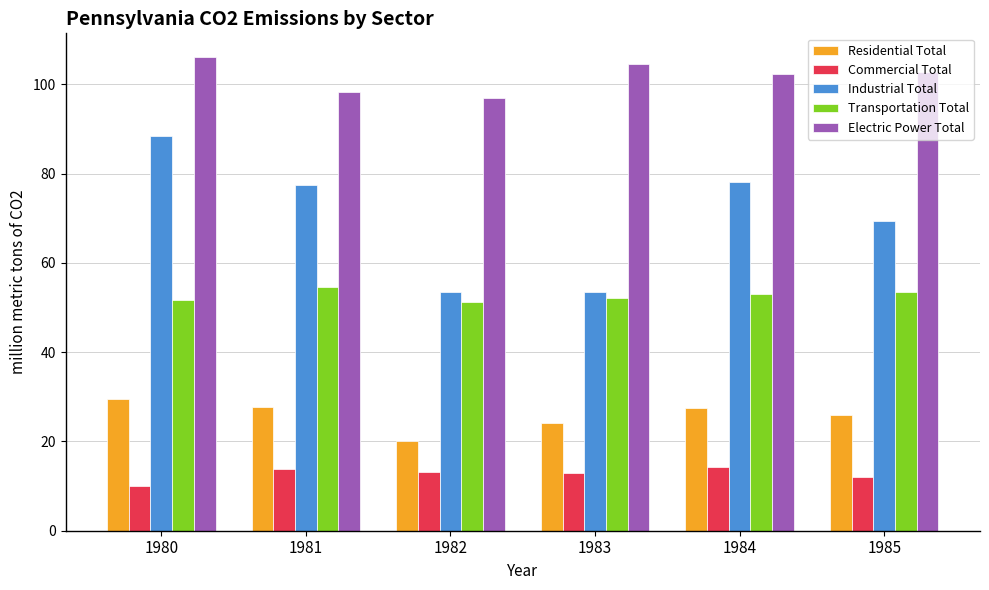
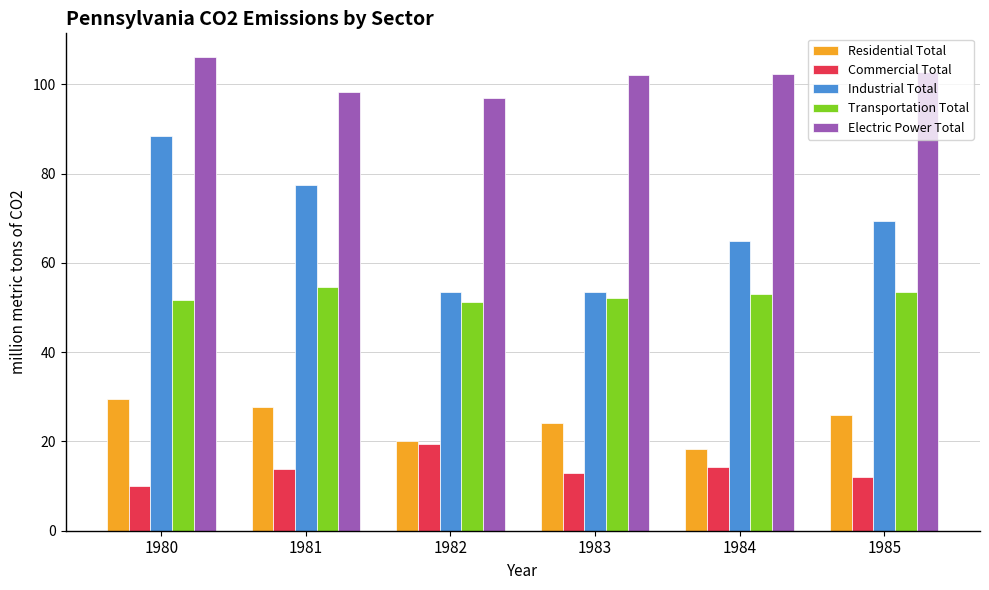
Commercial Total, 1982: 13 -> 20
Electric Power Total, 1983: 105 -> 102
Residential Total, 1984: 28 -> 18
Industrial Total, 1984: 78 -> 65
